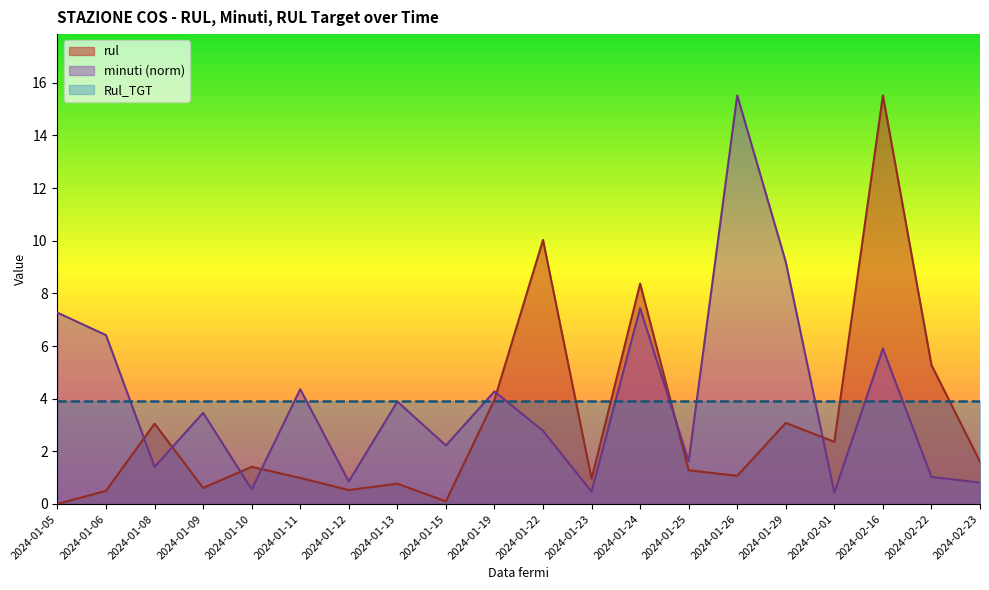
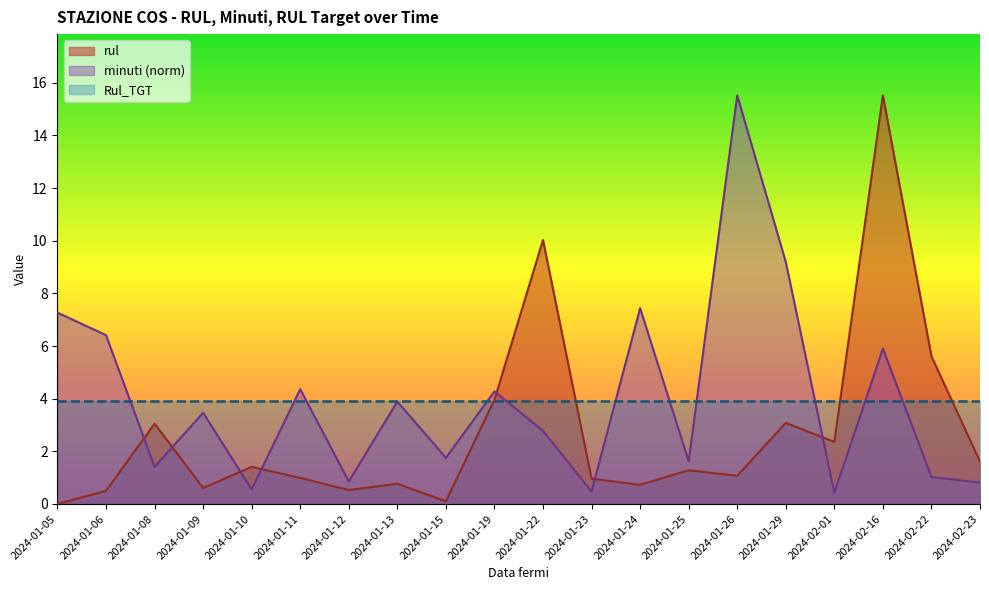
minuti (norm), 2024-01-15: 2.2 -> 1.8
rul, 2024-01-24: 8.4 -> 0.7
rul, 2024-02-22: 5.3 -> 5.6
